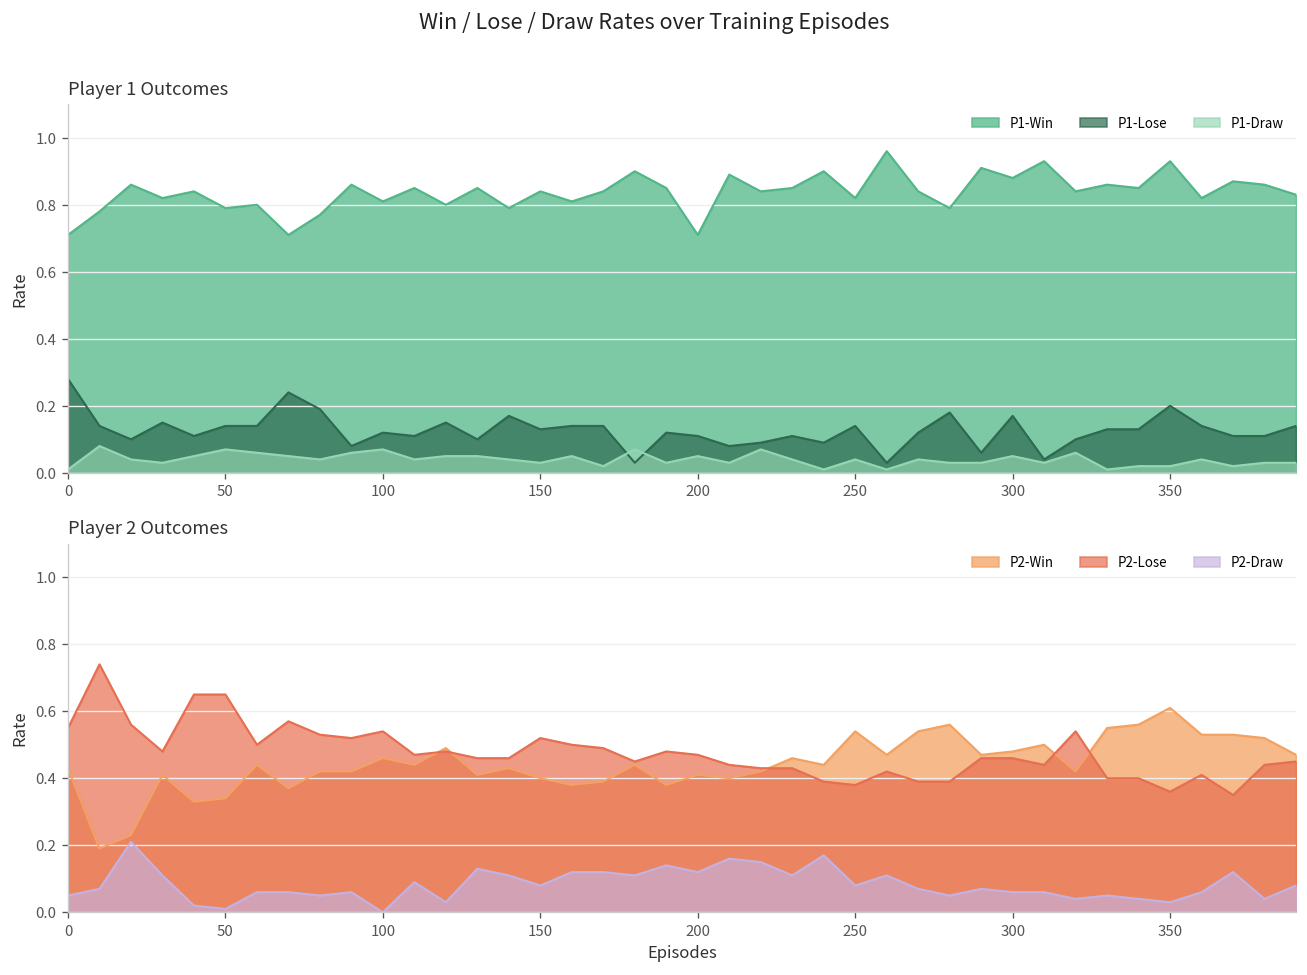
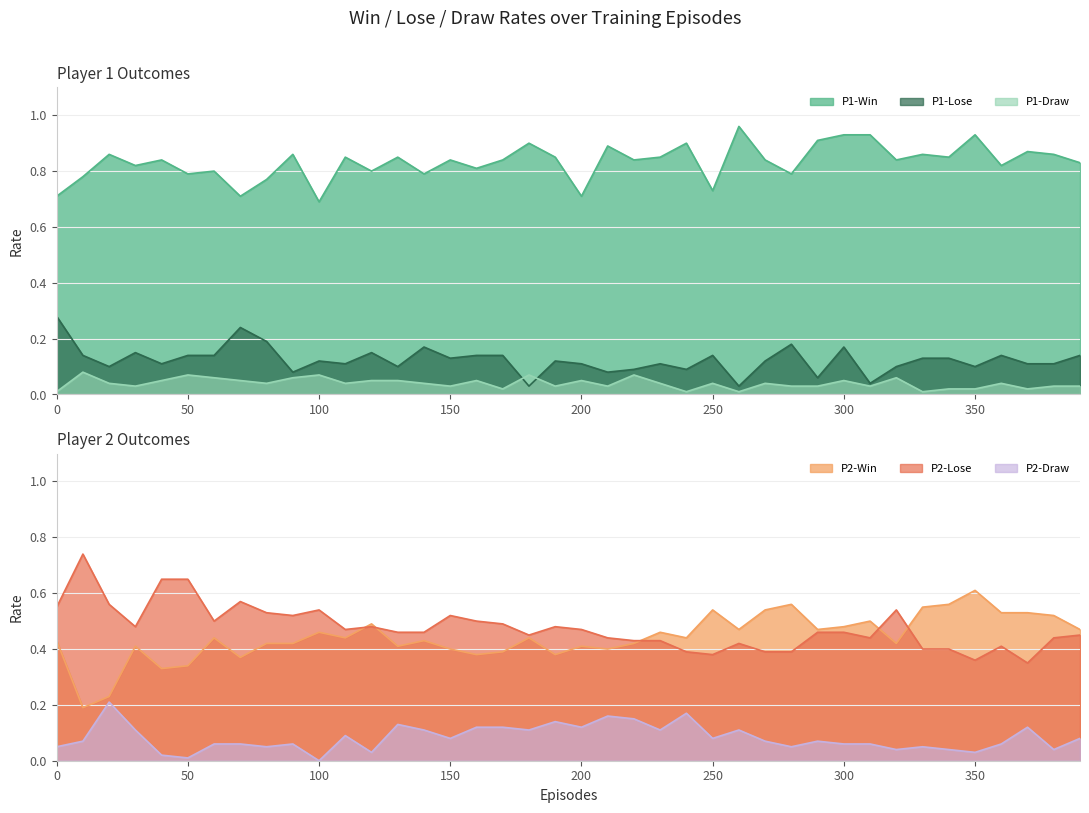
Player 1 Outcomes, P1-Win, 100: 0.81 -> 0.69
Player 1 Outcomes, P1-Win, 250: 0.82 -> 0.73
Player 1 Outcomes, P1-Win, 300: 0.88 -> 0.93
Player 1 Outcomes, P1-Lose, 350: 0.2 -> 0.1
